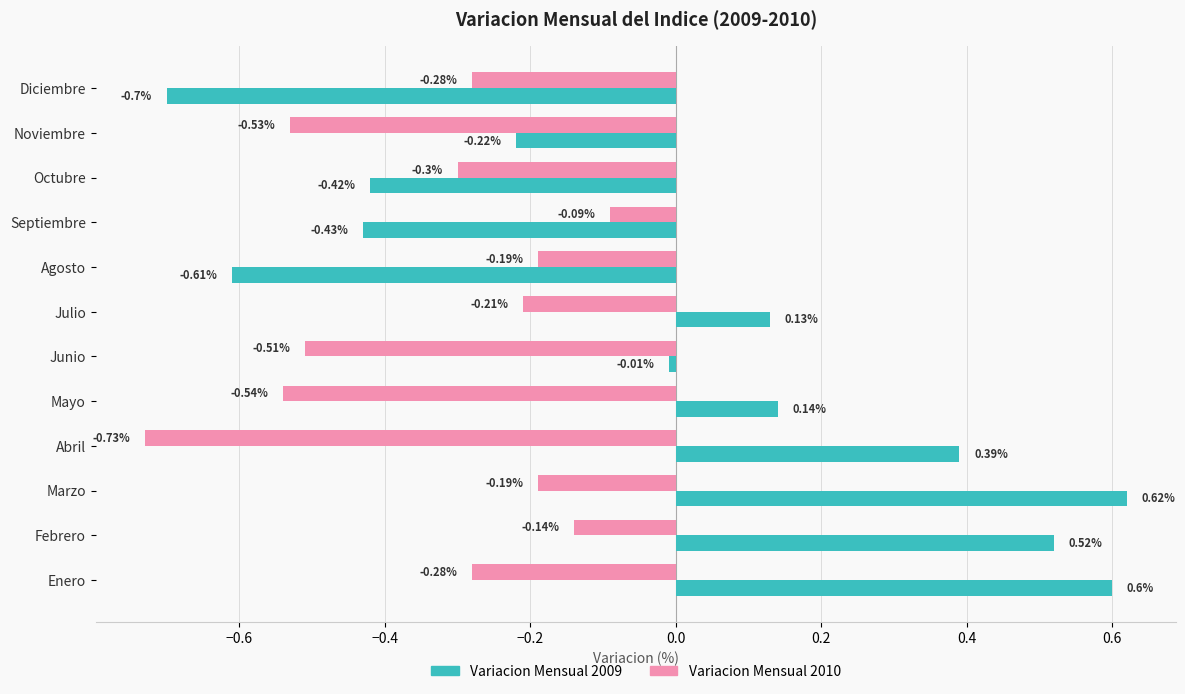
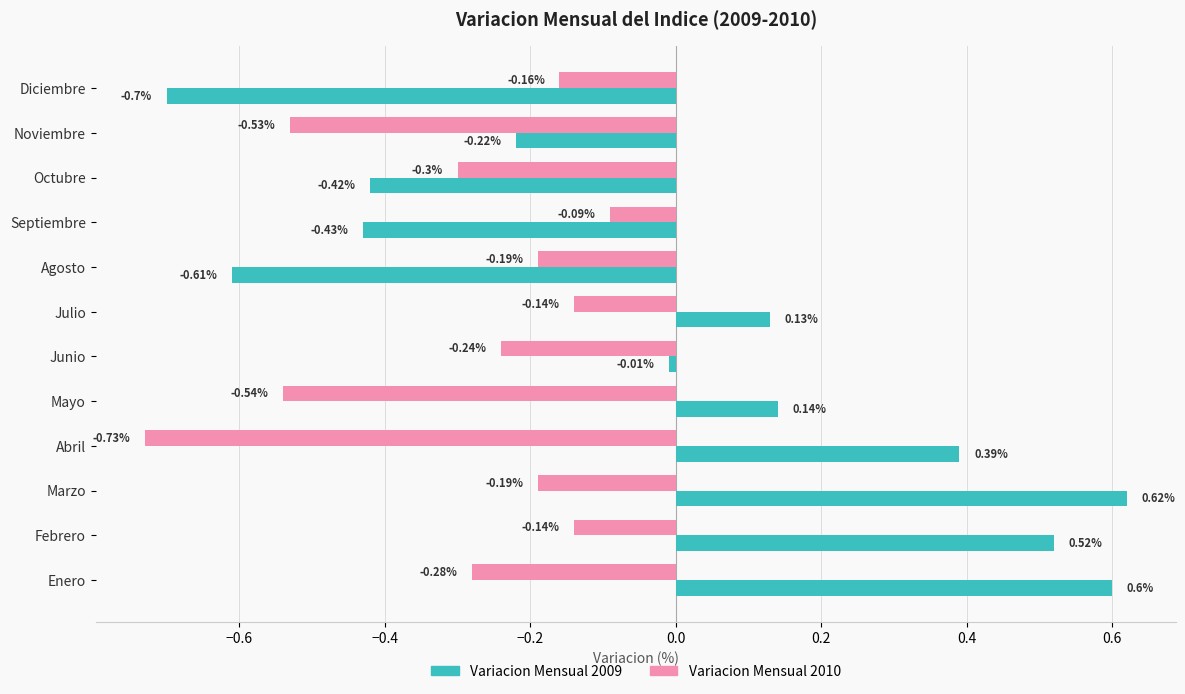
Variacion Mensual 2010, Diciembre: -0.28% -> -0.16%
Variacion Mensual 2010, Julio: -0.21% -> -0.14%
Variacion Mensual 2010, Junio: -0.51% -> -0.24%
